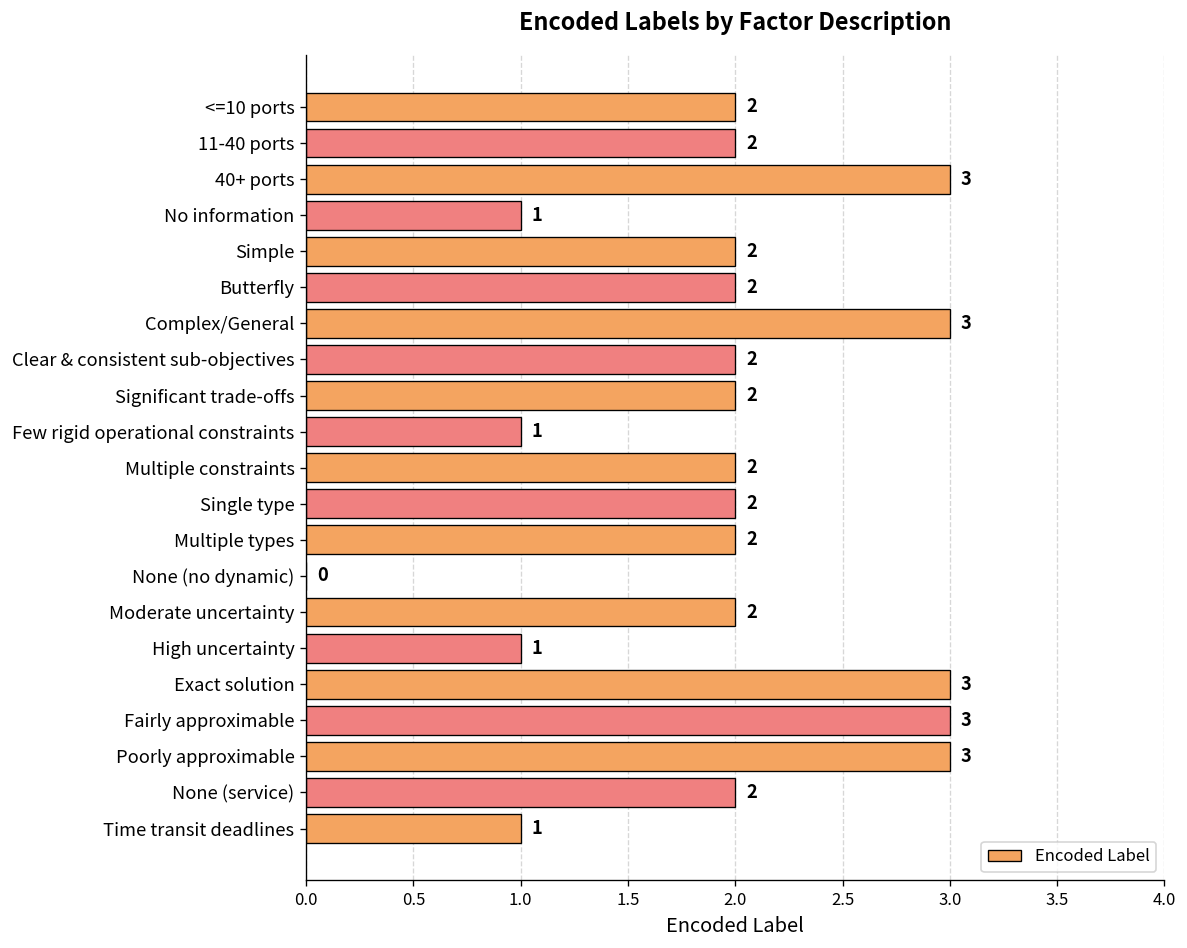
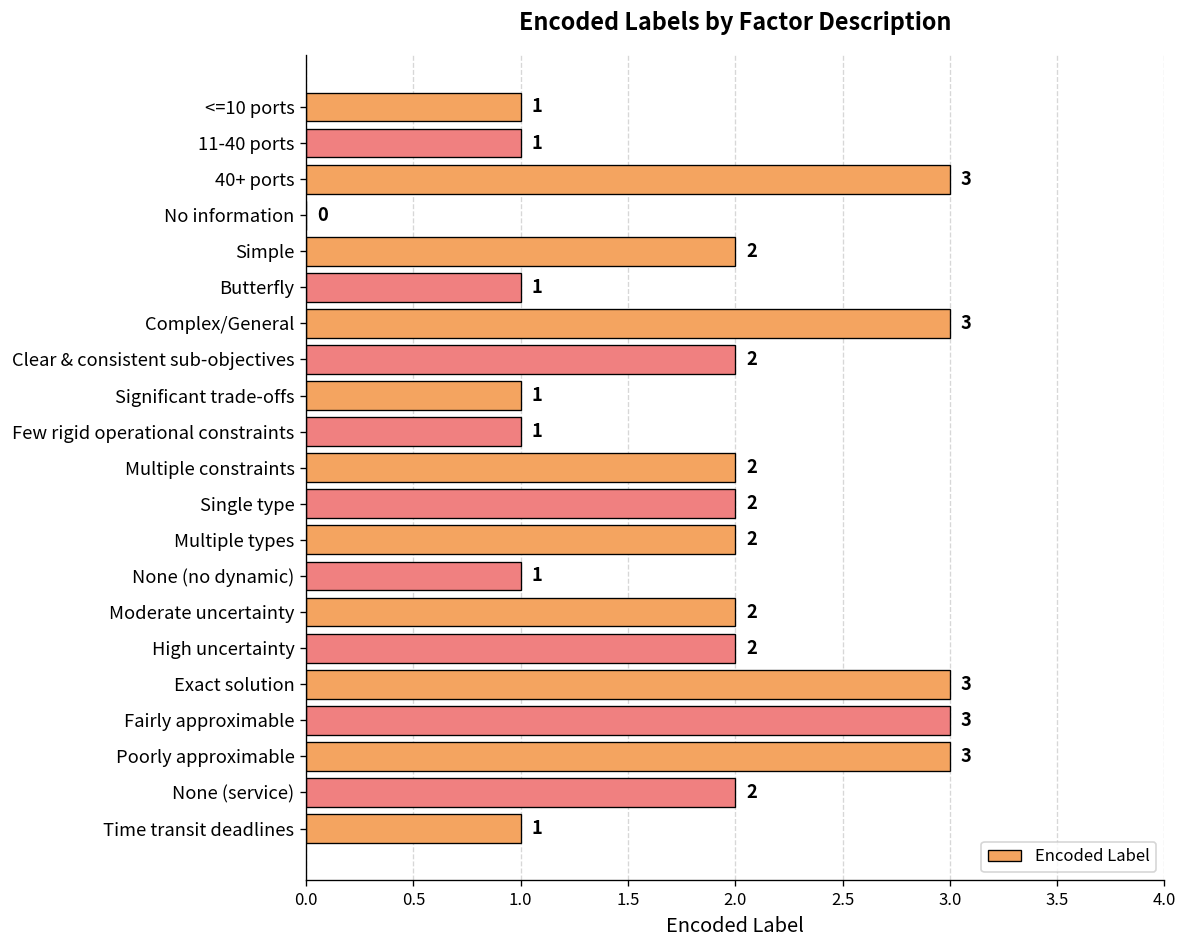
<=10 ports: 2 -> 1
11-40 ports: 2 -> 1
No information: 1 -> 0
Butterfly: 2 -> 1
Significant trade-offs: 2 -> 1
None (no dynamic): 0 -> 1
High uncertainty: 1 -> 2
